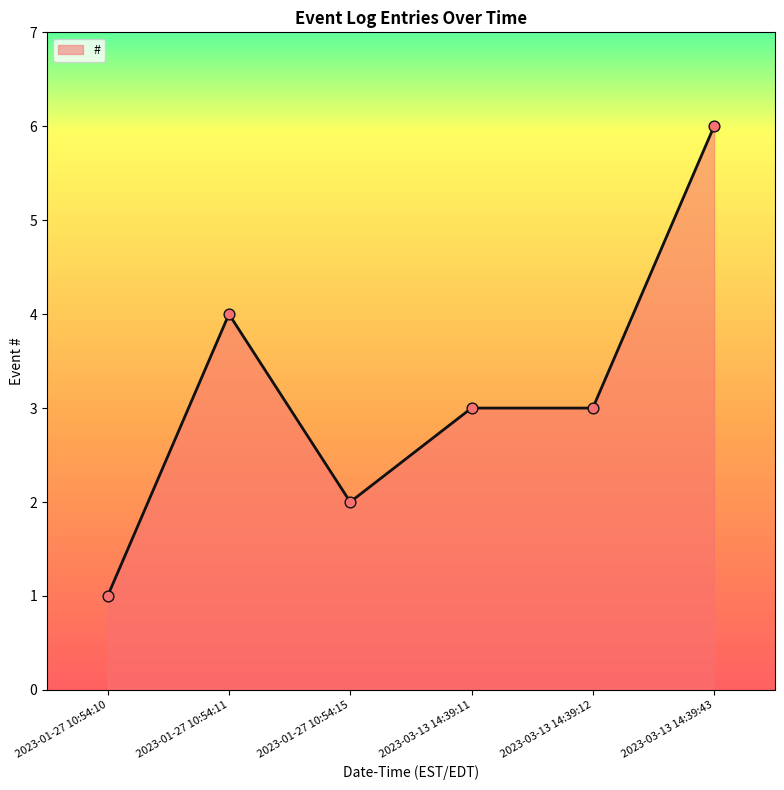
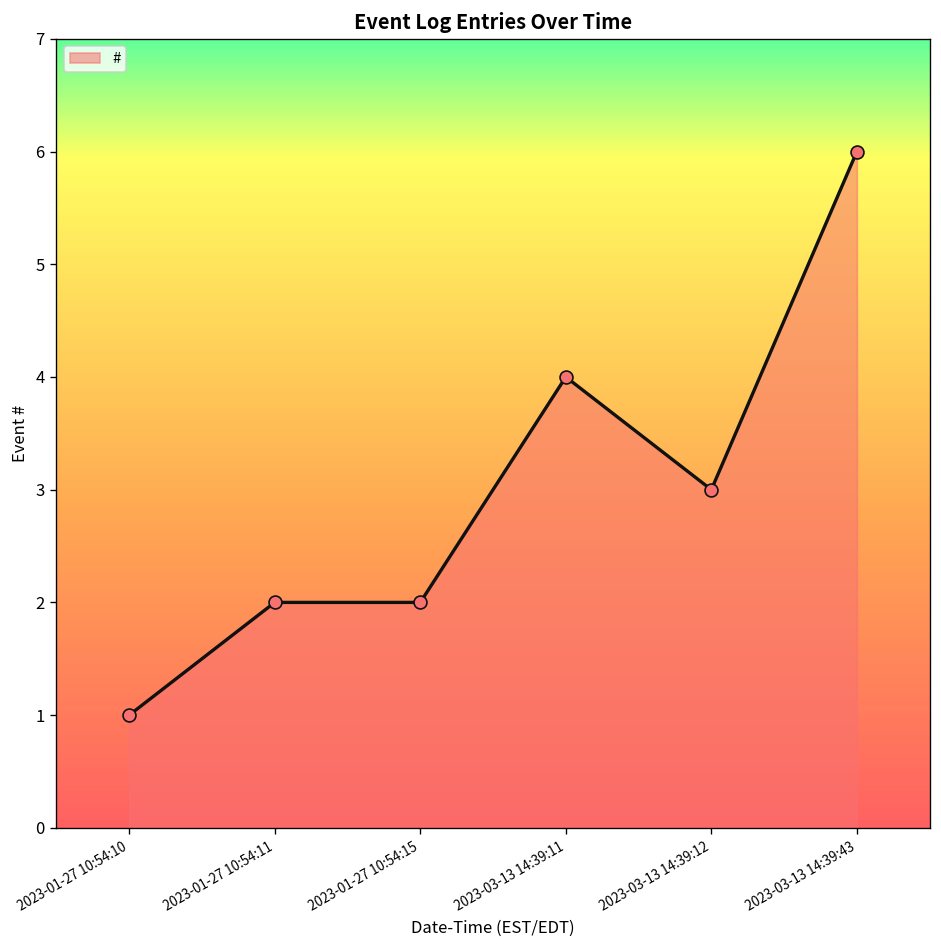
2023-01-27 10:54:11: 4 -> 2
2023-03-13 14:39:11: 3 -> 4
